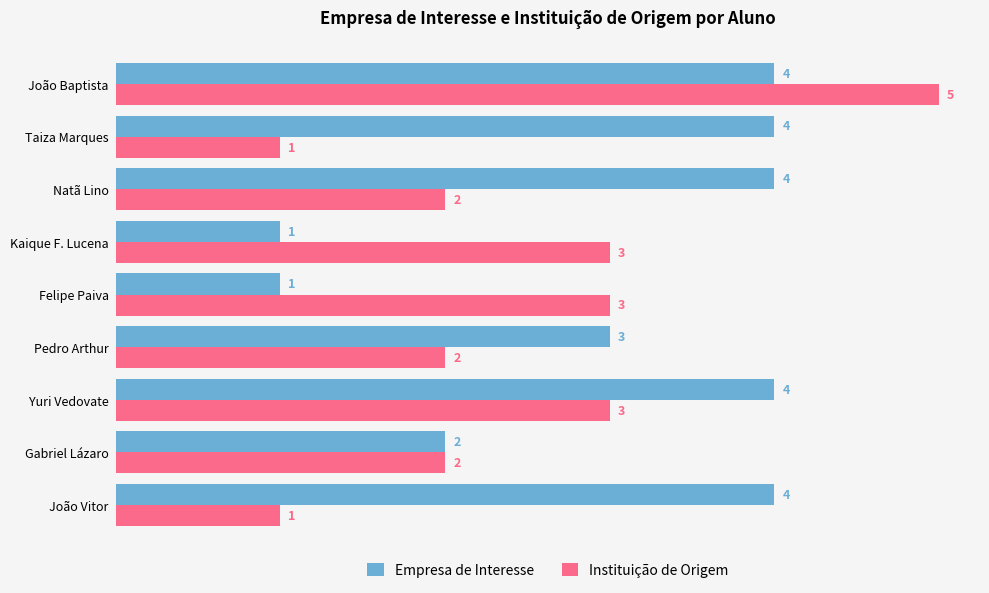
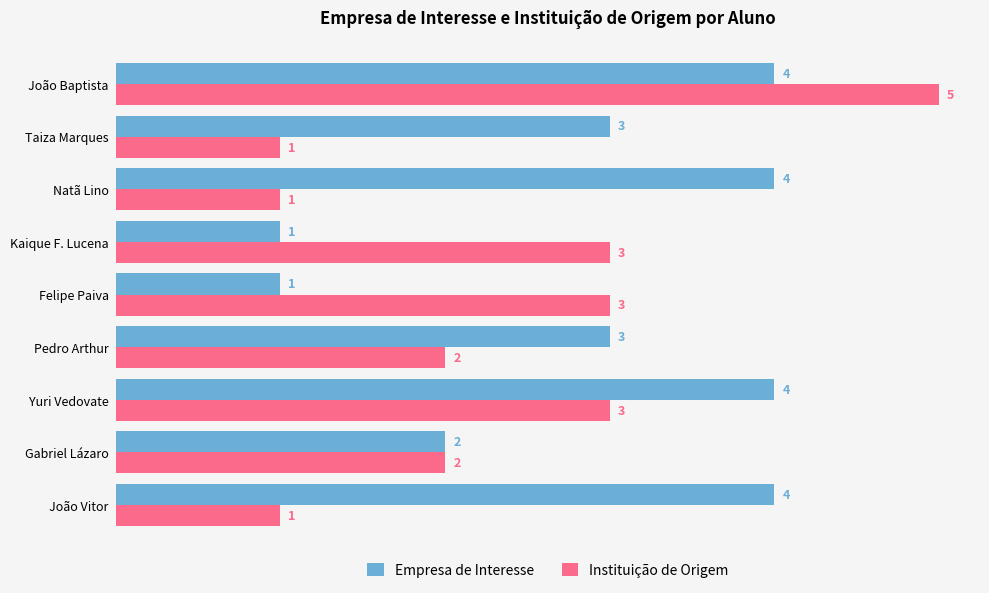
Empresa de Interesse, Taiza Marques: 4 -> 3
Instituição de Origem, Natã Lino: 2 -> 1
